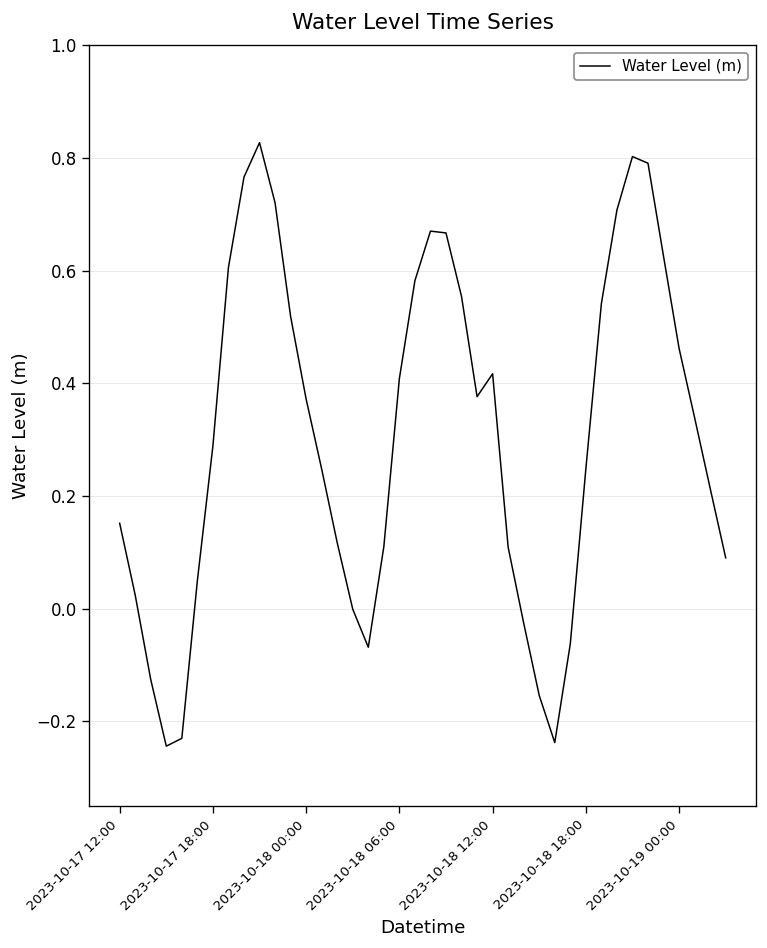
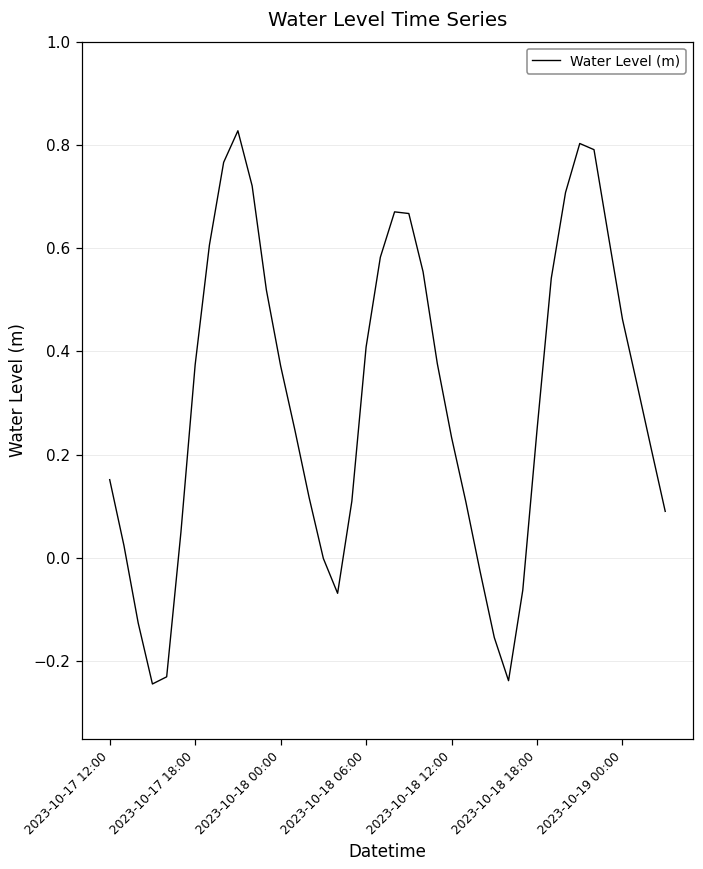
2023-10-17 18:00: 0.29 -> 0.37
2023-10-18 12:00: 0.42 -> 0.23
